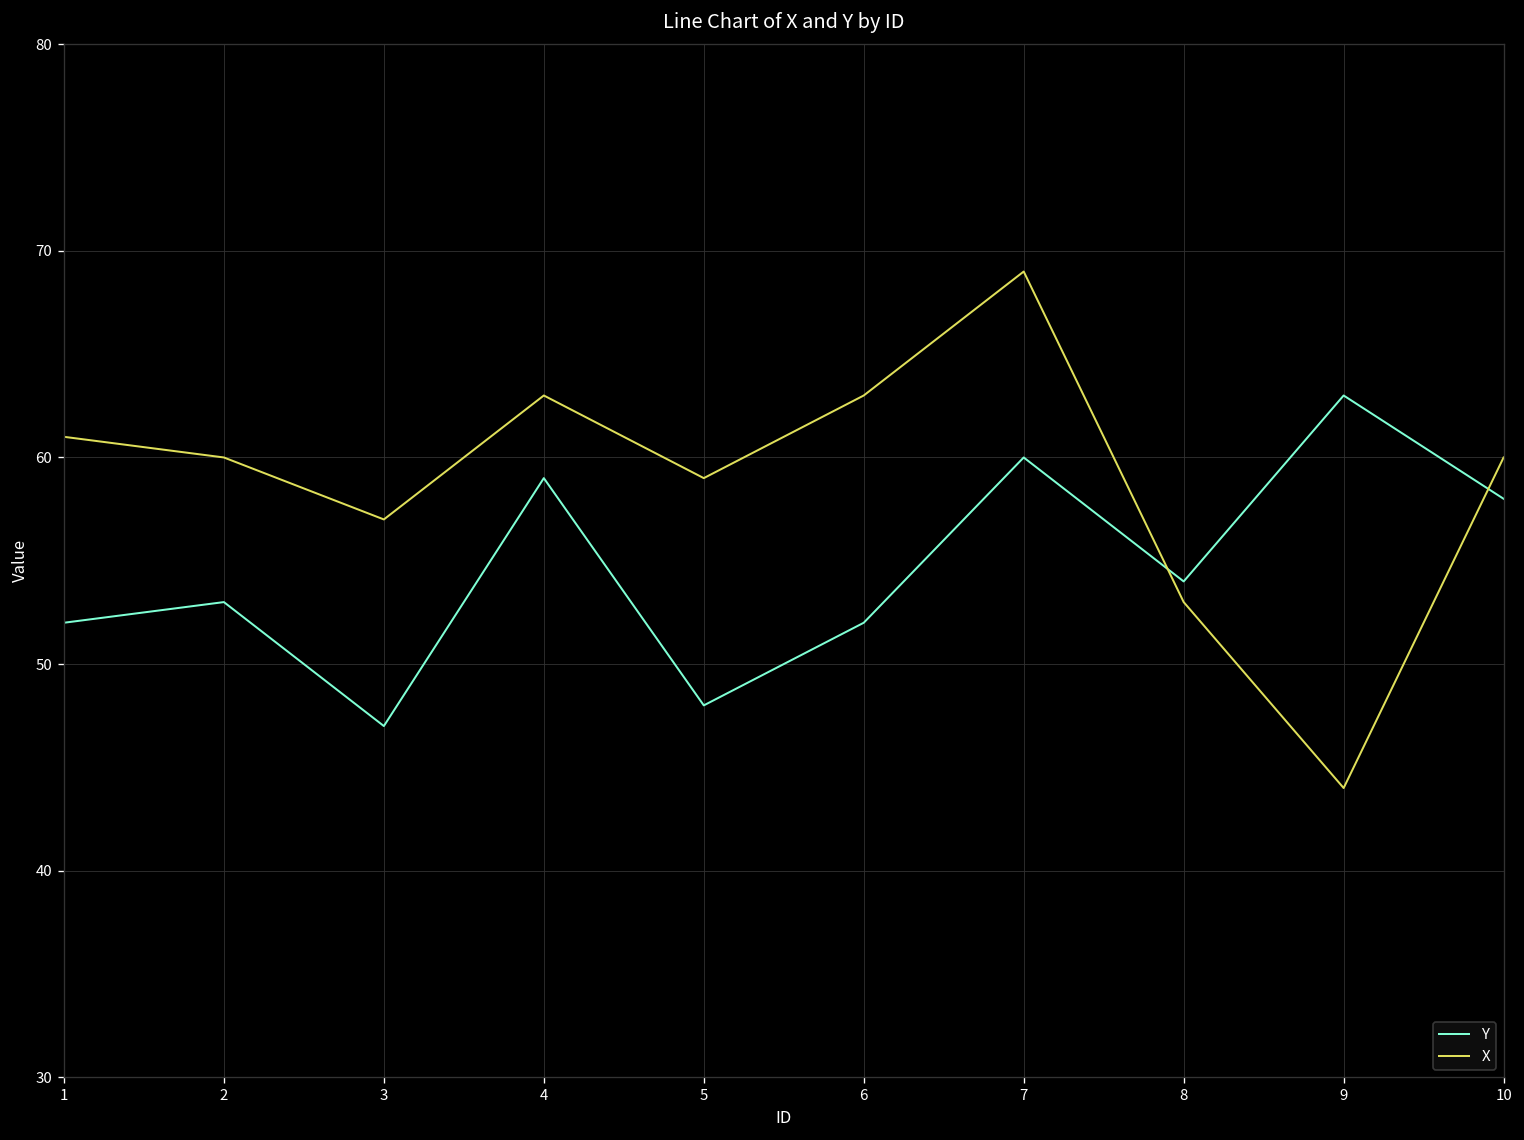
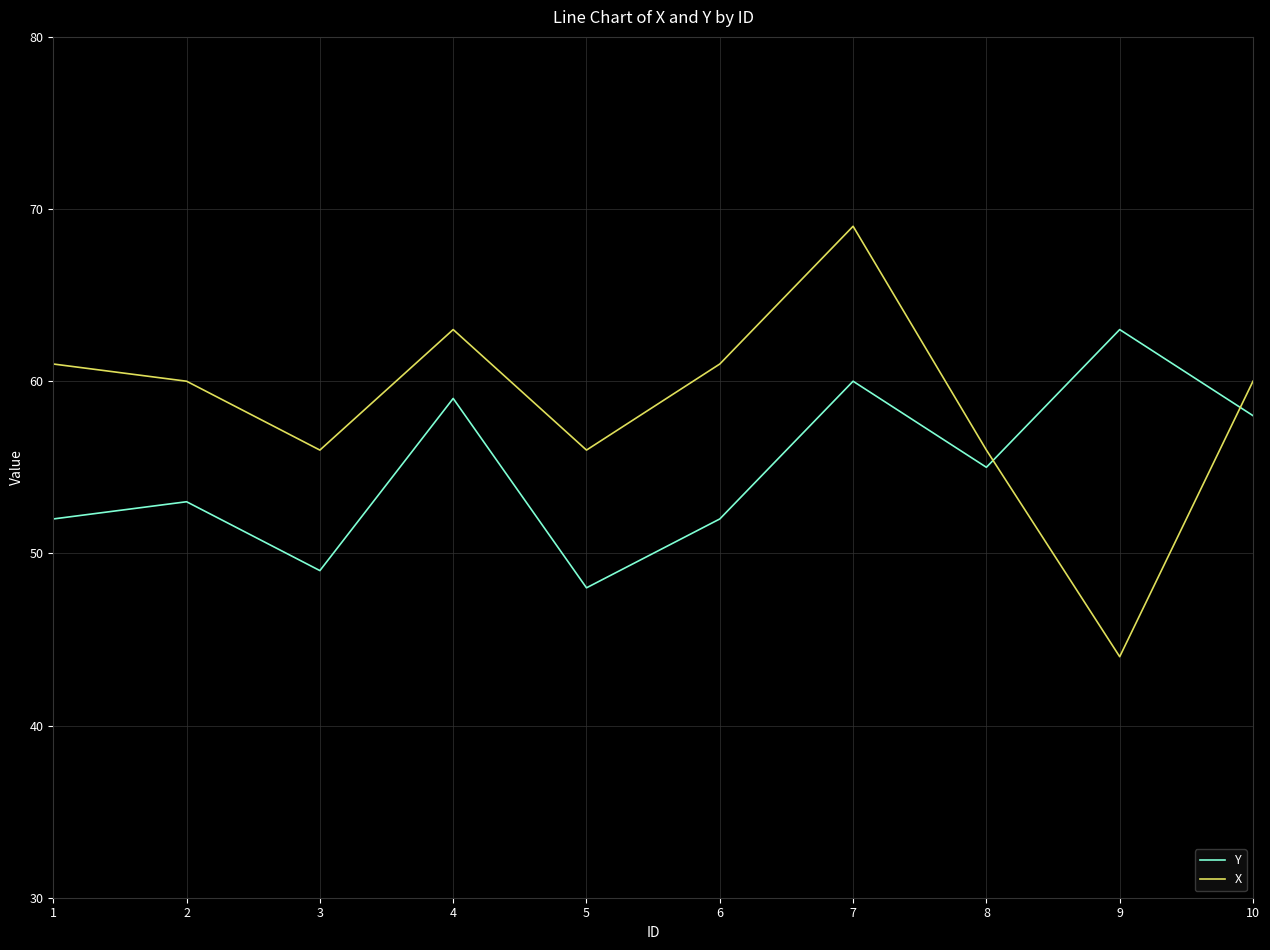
Y, 3: 47 -> 49
X, 3: 57 -> 56
X, 5: 59 -> 56
X, 6: 63 -> 61
Y, 8: 54 -> 55
X, 8: 53 -> 56
